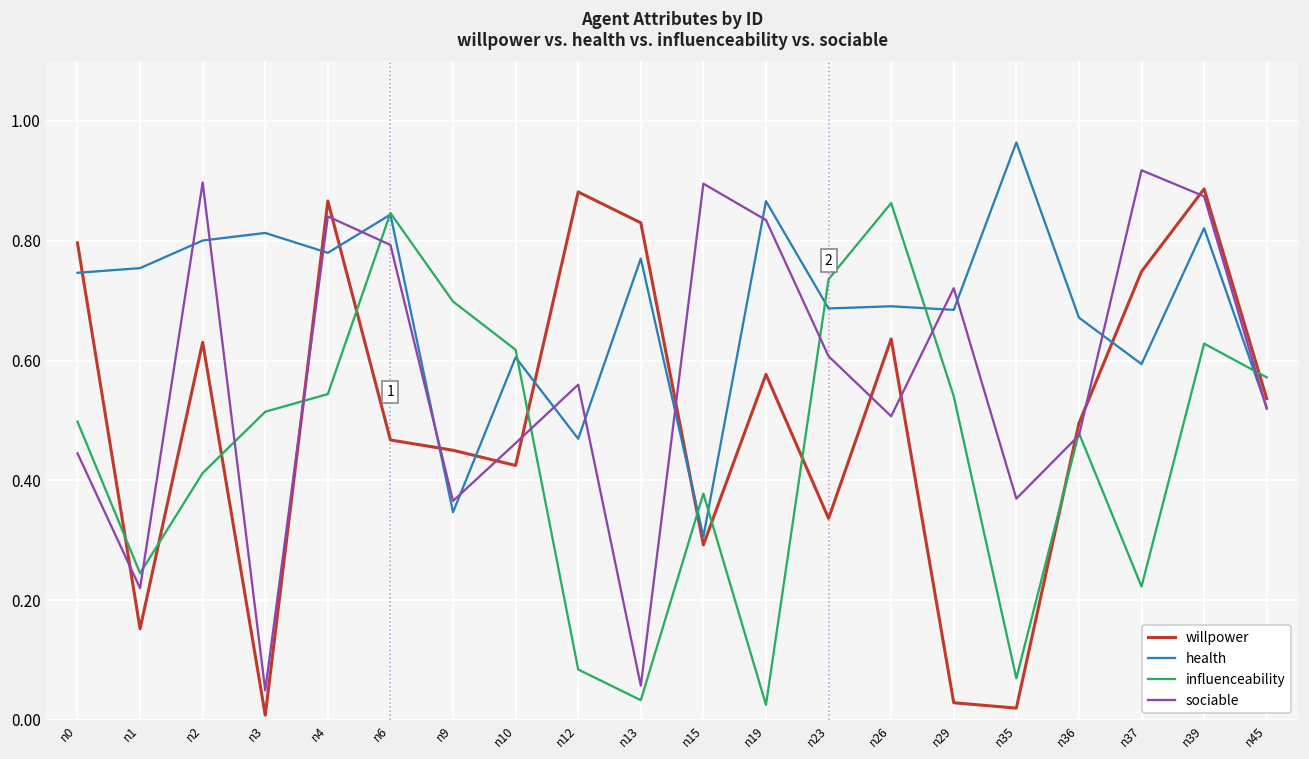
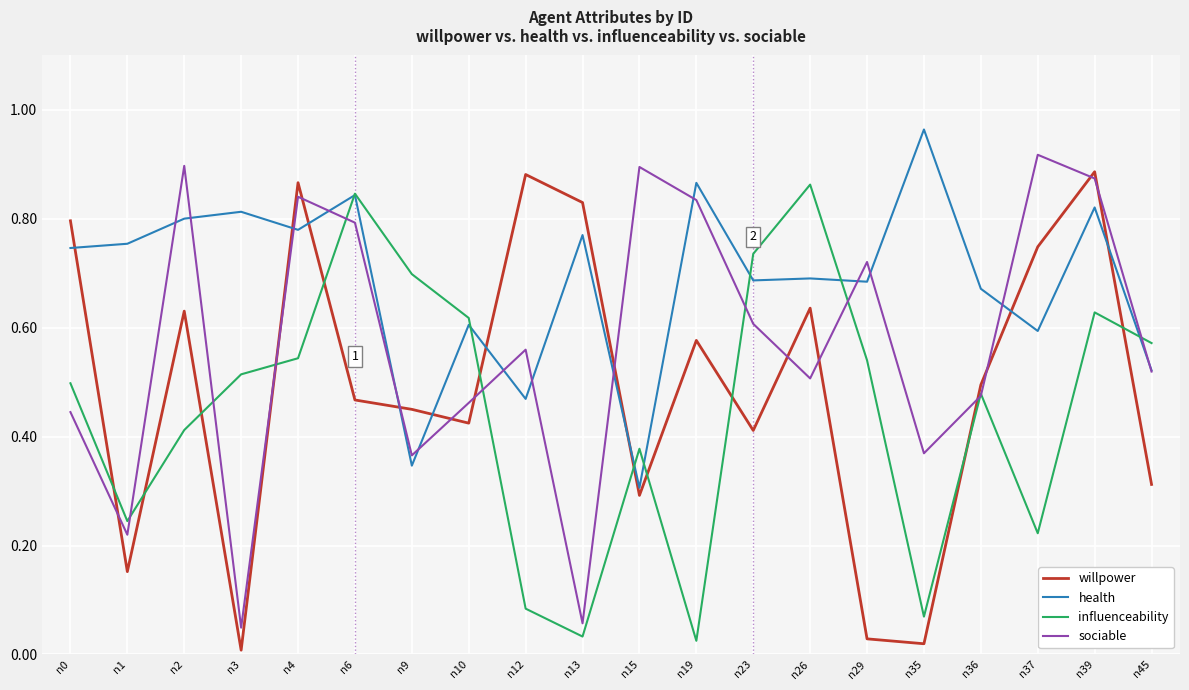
willpower, n23: 0.34 -> 0.41
willpower, n45: 0.54 -> 0.31
